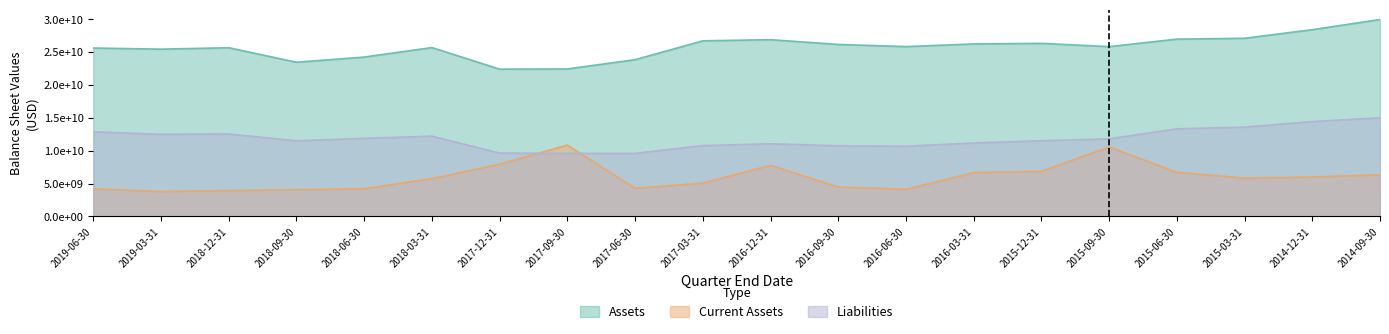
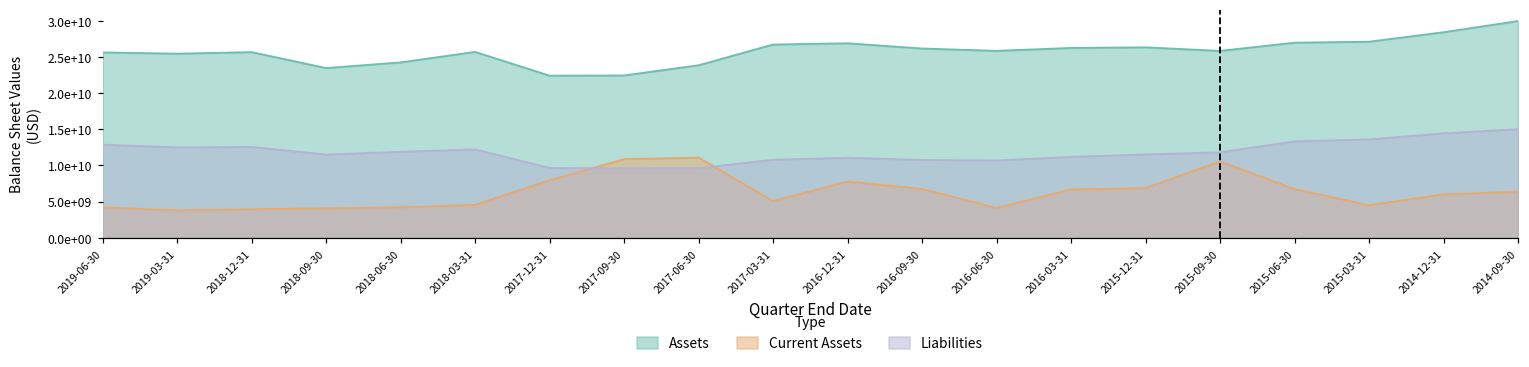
Current Assets, 2018-03-31: 6000000000 -> 5000000000
Current Assets, 2017-06-30: 4000000000 -> 11000000000
Current Assets, 2016-09-30: 4000000000 -> 7000000000
Current Assets, 2015-03-31: 6000000000 -> 4000000000
